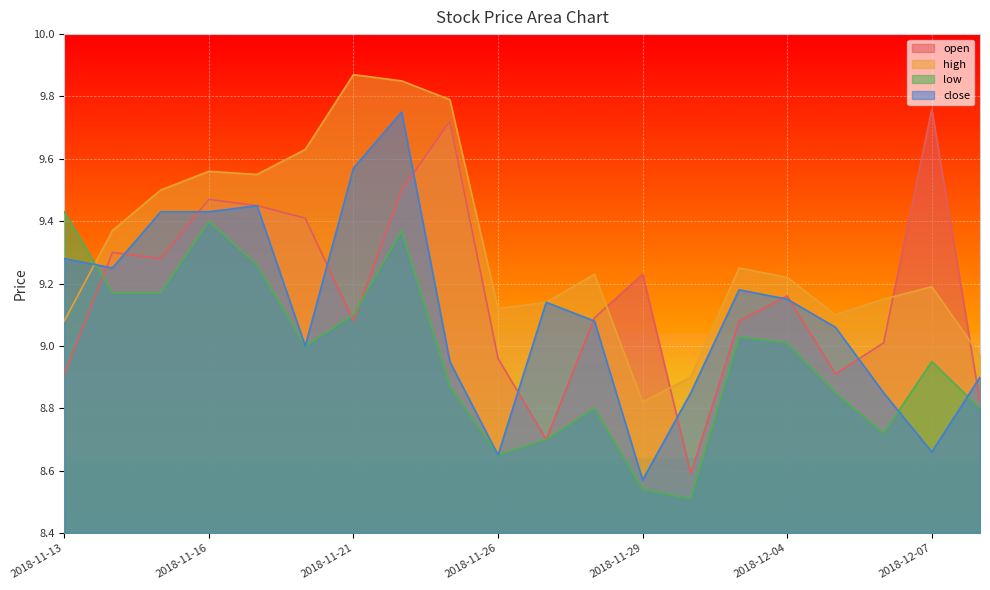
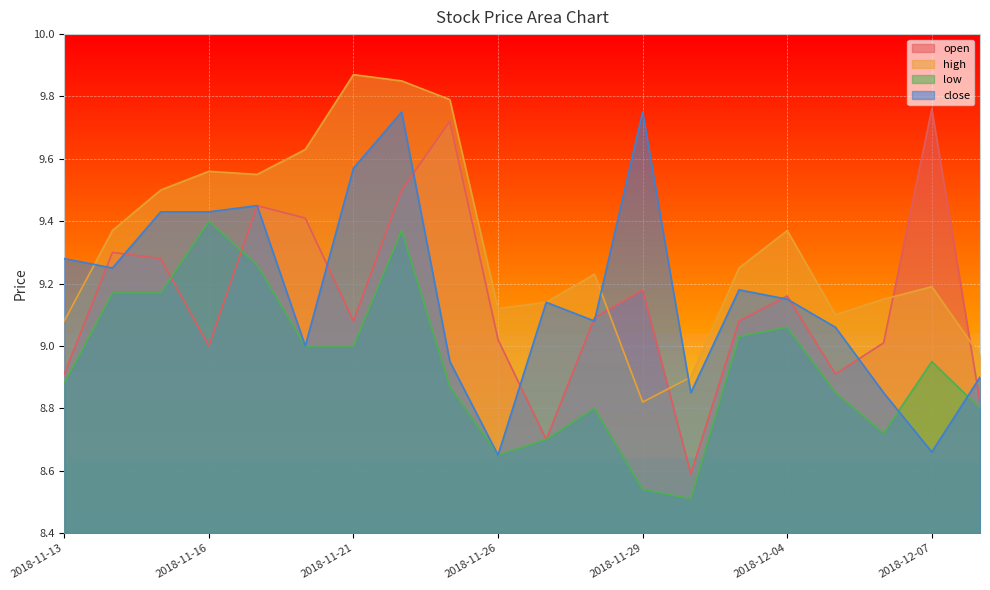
low, 2018-11-13: 9.43 -> 8.88
open, 2018-11-16: 9.47 -> 9.00
low, 2018-11-21: 9.1 -> 9.0
open, 2018-11-26: 8.96 -> 9.02
open, 2018-11-29: 9.23 -> 9.18
close, 2018-11-29: 8.57 -> 9.75
high, 2018-12-04: 9.22 -> 9.37
low, 2018-12-04: 9.01 -> 9.06
